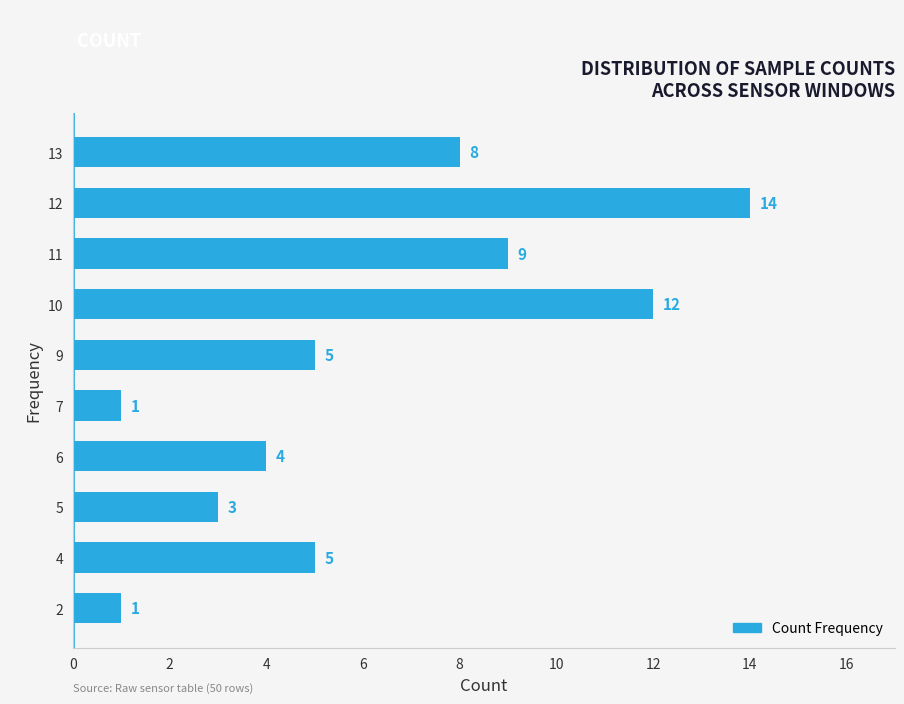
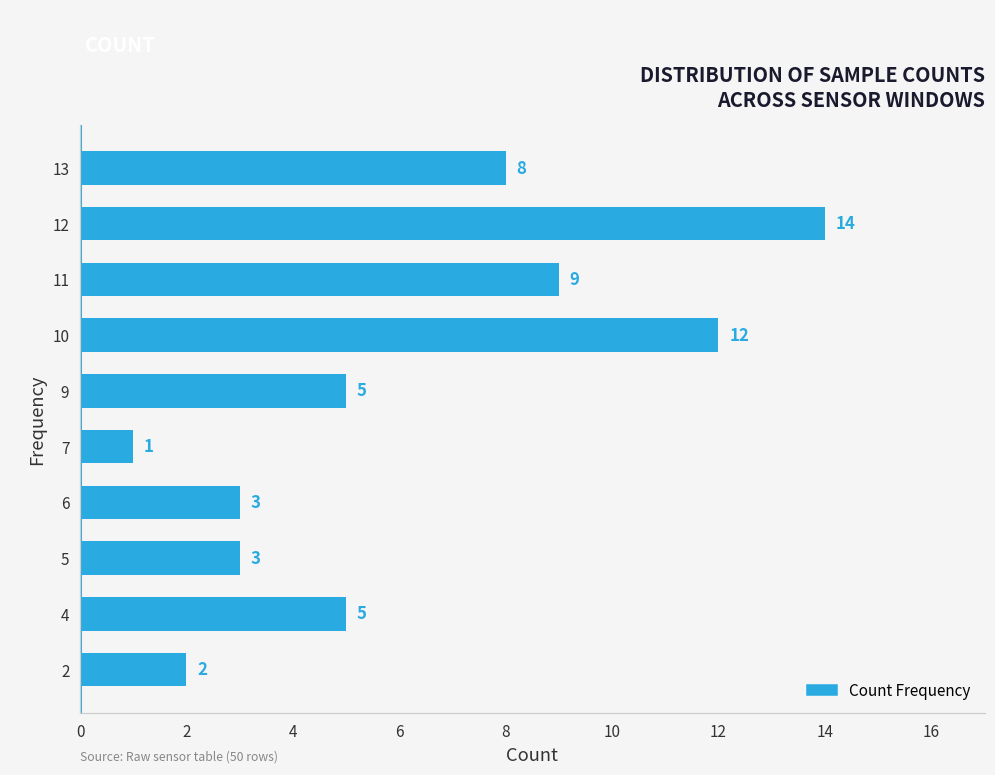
6: 4 -> 3
2: 1 -> 2
